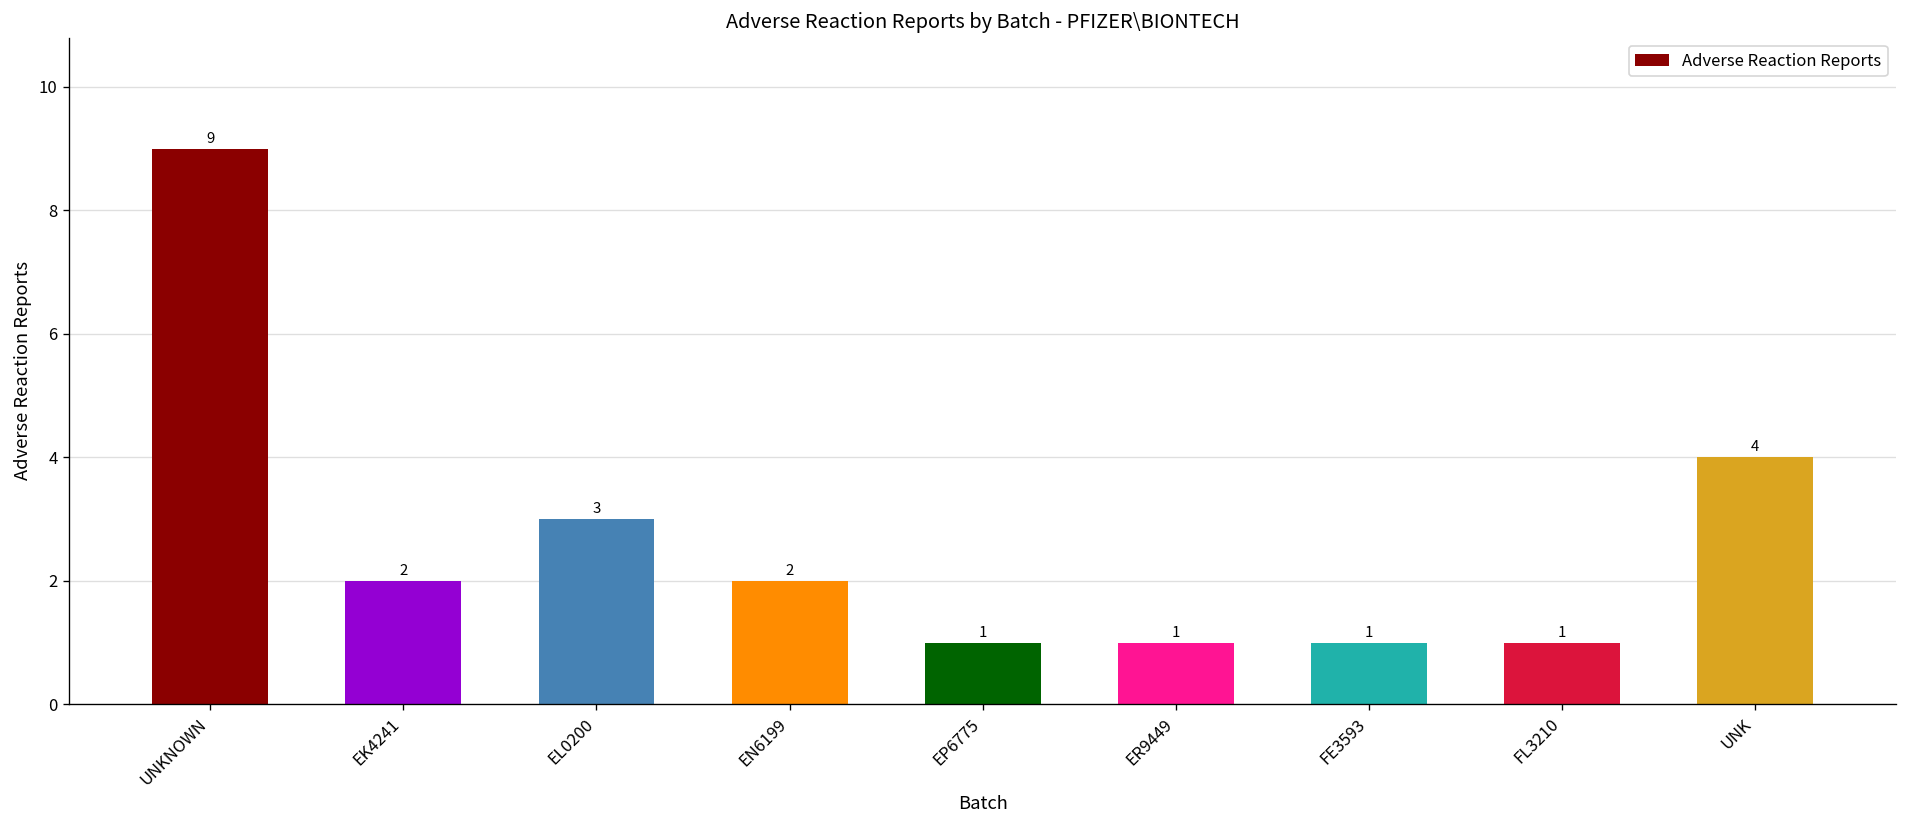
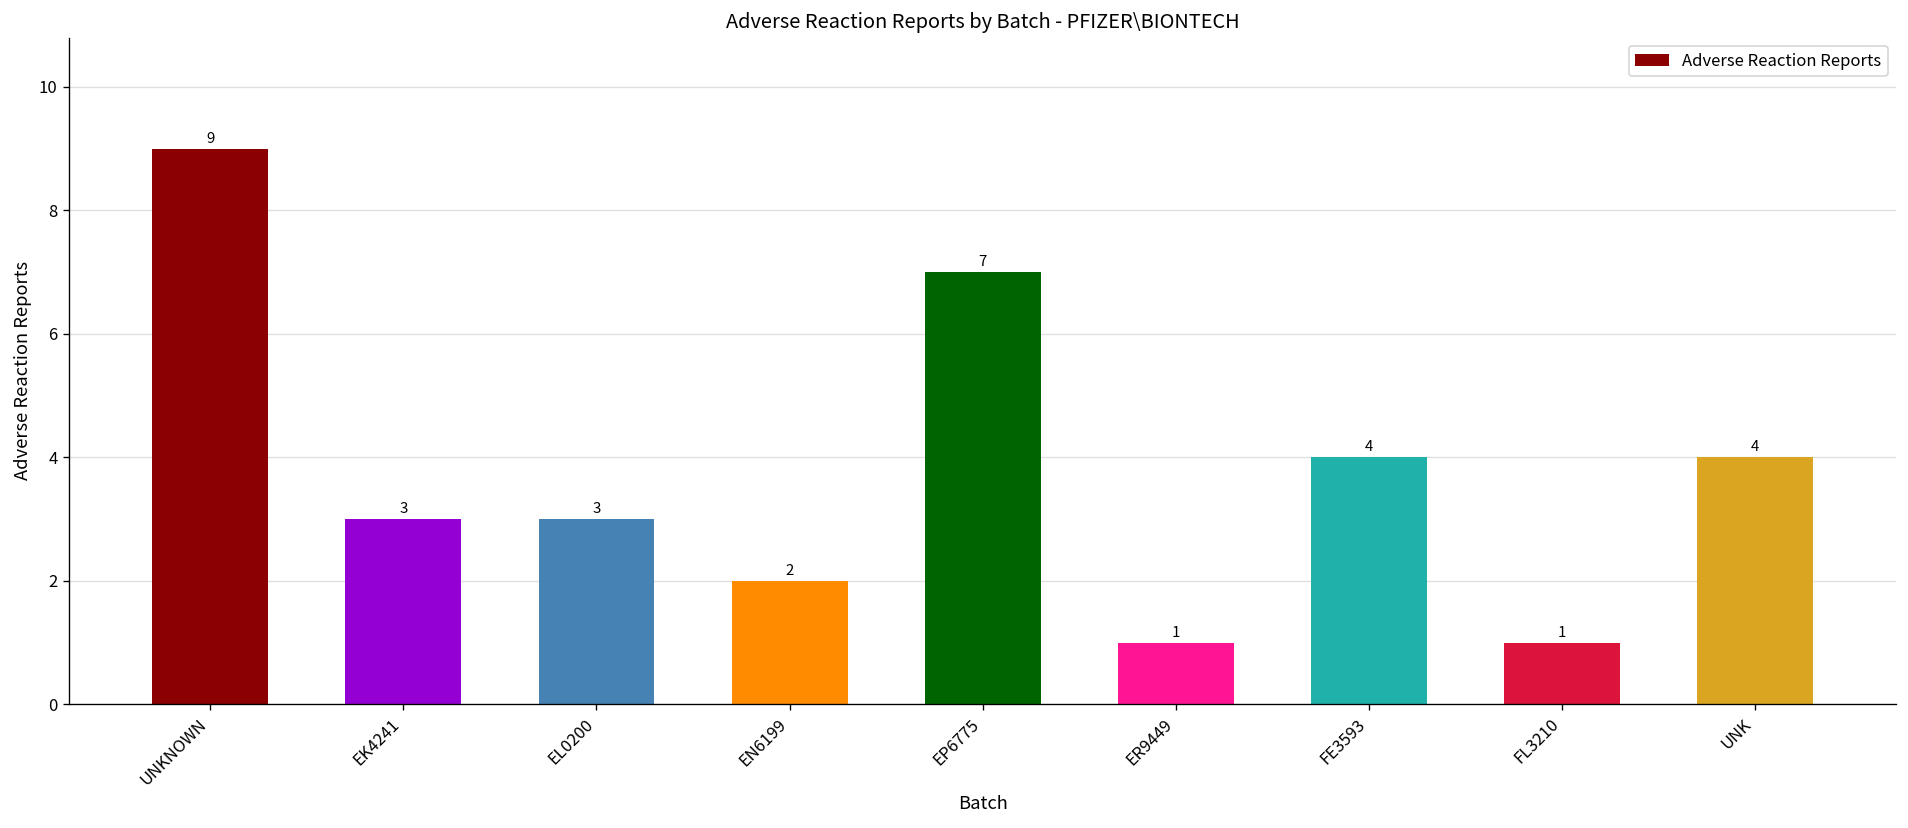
EK4241: 2 -> 3
EP6775: 1 -> 7
FE3593: 1 -> 4
